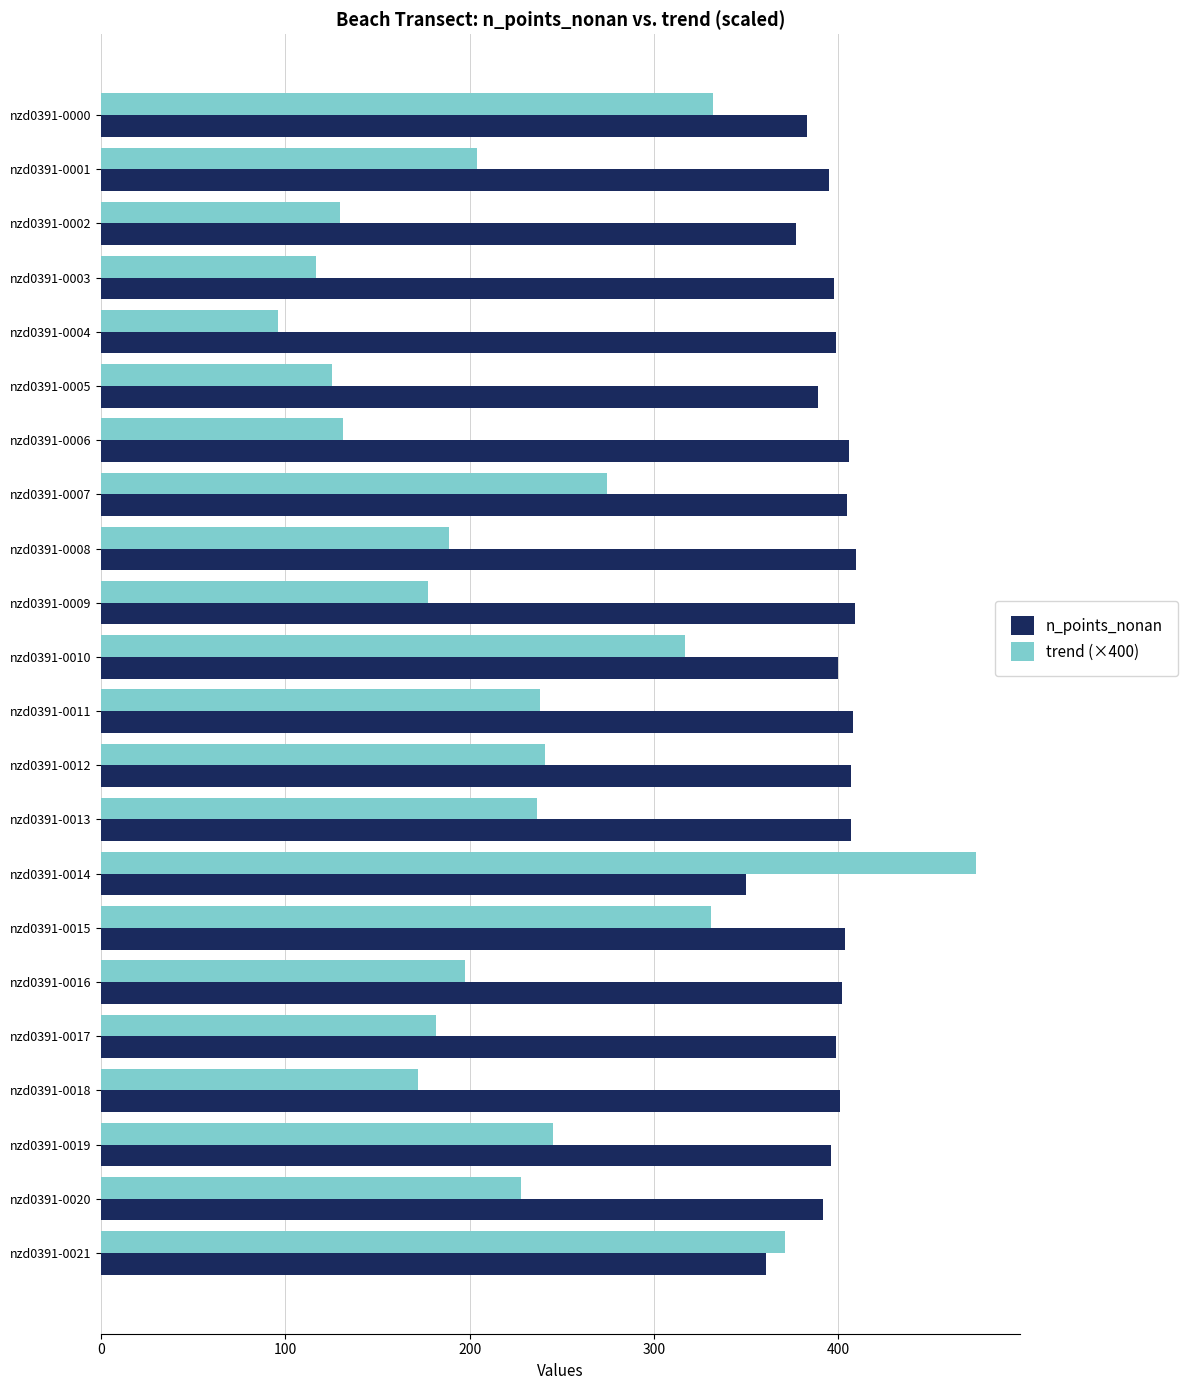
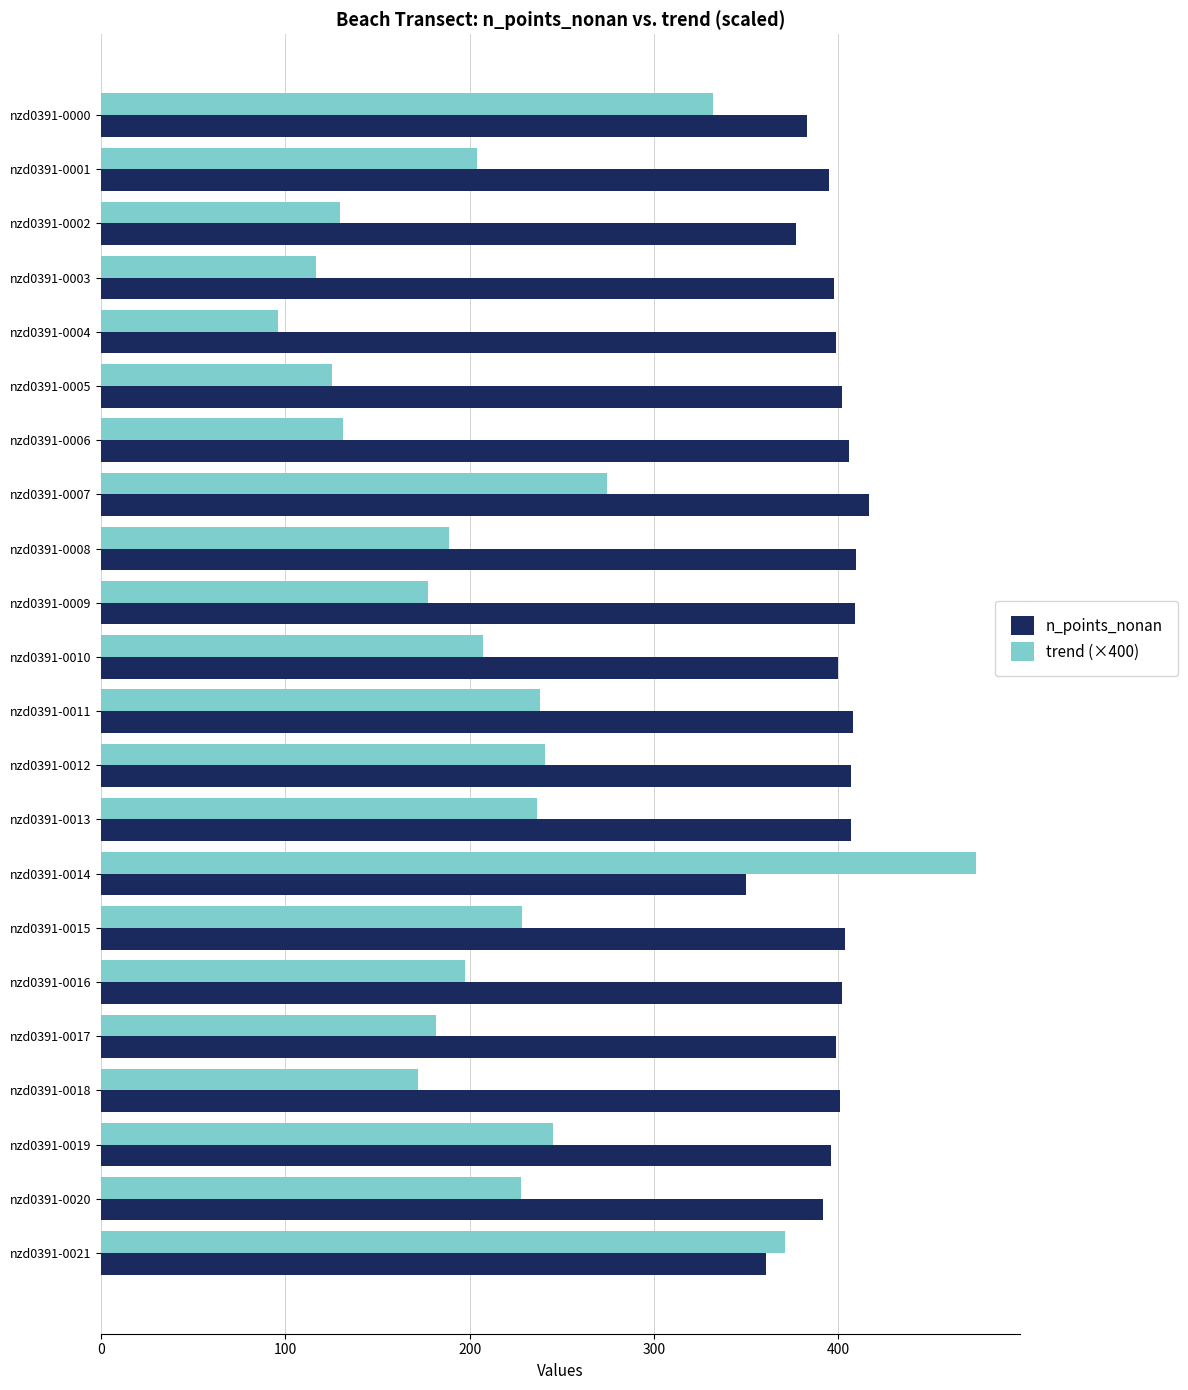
n_points_nonan, nzd0391-0005: 389 -> 402
n_points_nonan, nzd0391-0007: 405 -> 417
trend (×400), nzd0391-0010: 317 -> 207
trend (×400), nzd0391-0015: 331 -> 228
